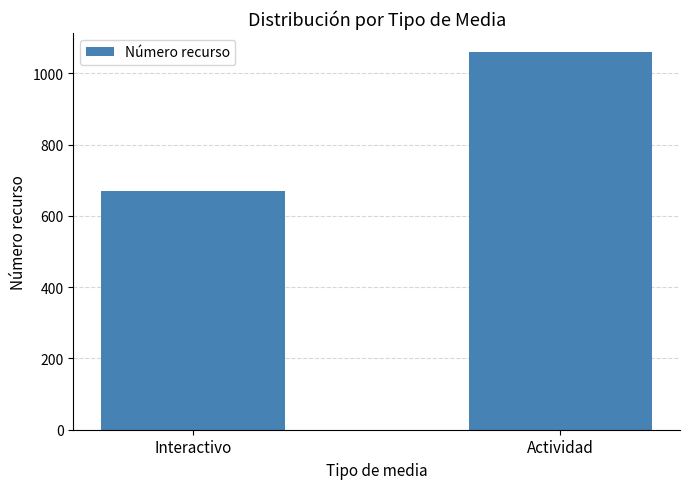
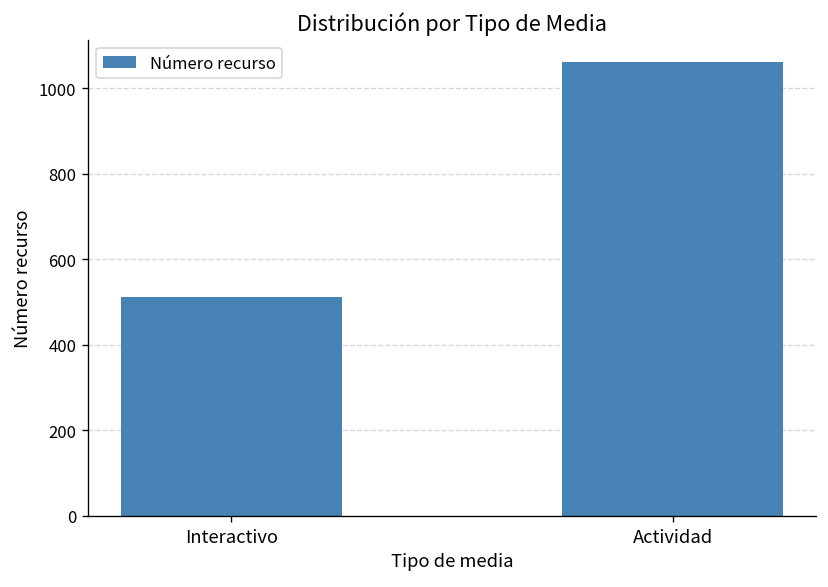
Interactivo: 670 -> 510
